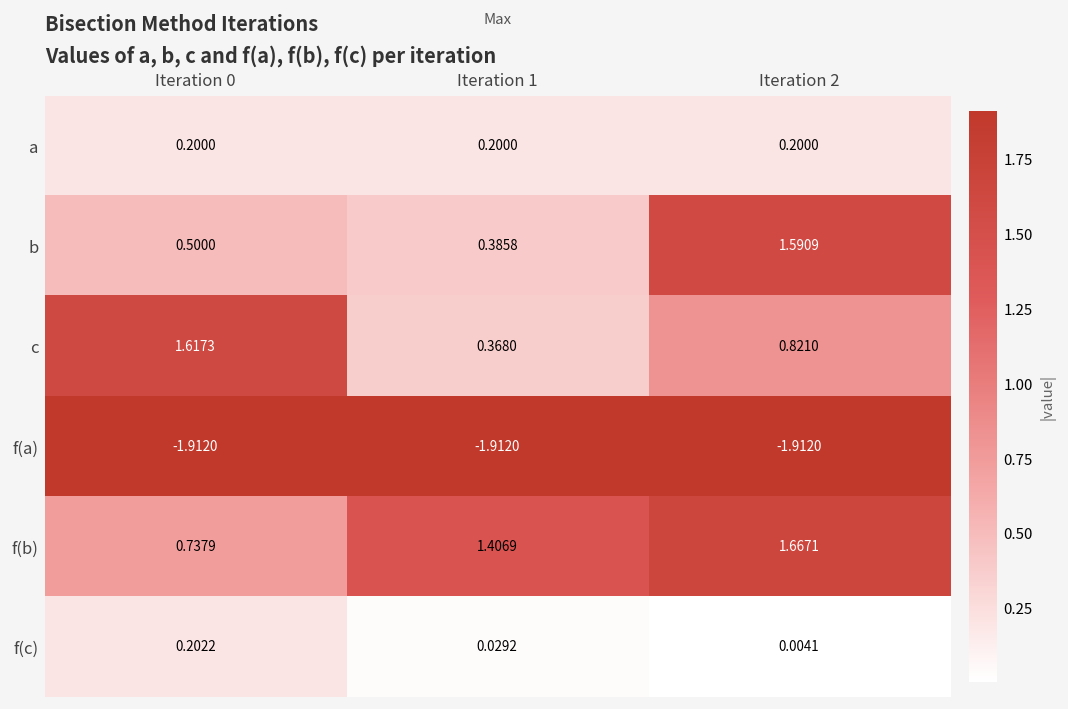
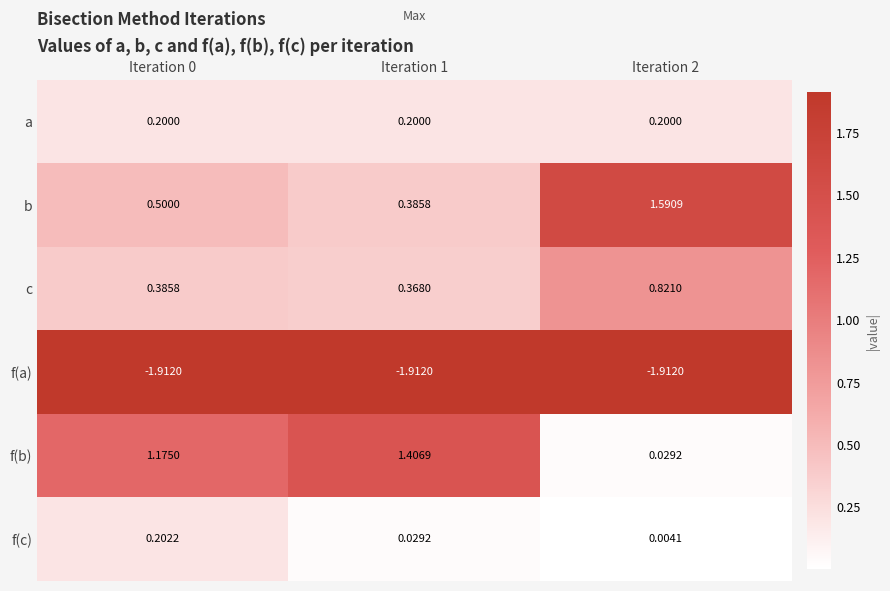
c, Iteration 0: 1.6173 -> 0.3858
f(b), Iteration 0: 0.7379 -> 1.1750
f(b), Iteration 2: 1.6671 -> 0.0292
